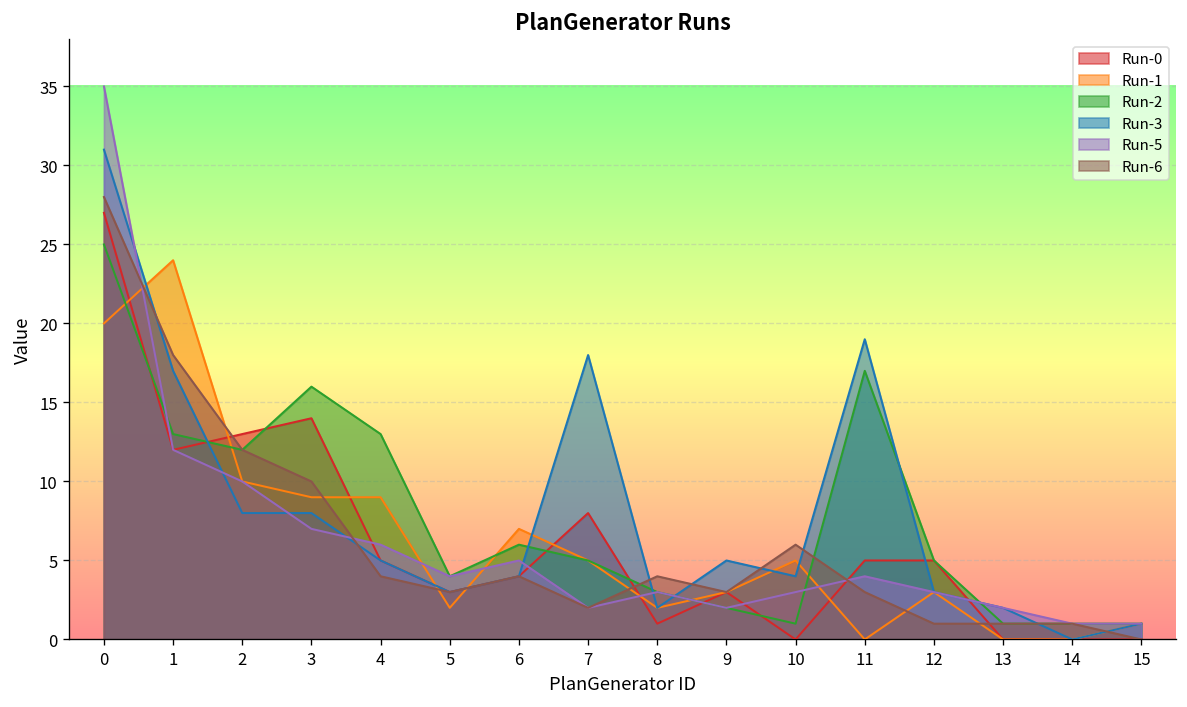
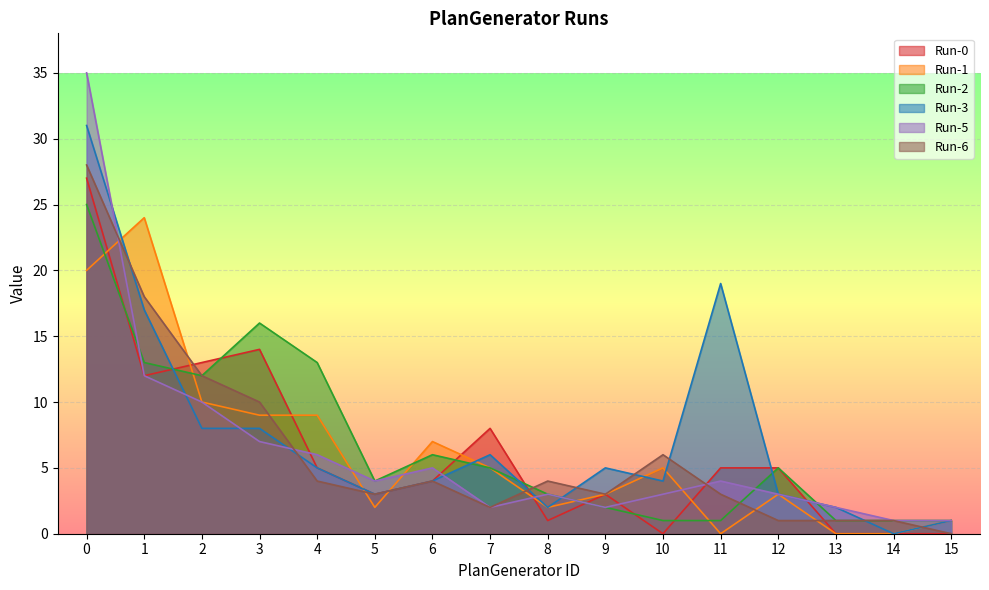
Run-3, 7: 18 -> 6
Run-2, 11: 17 -> 1
